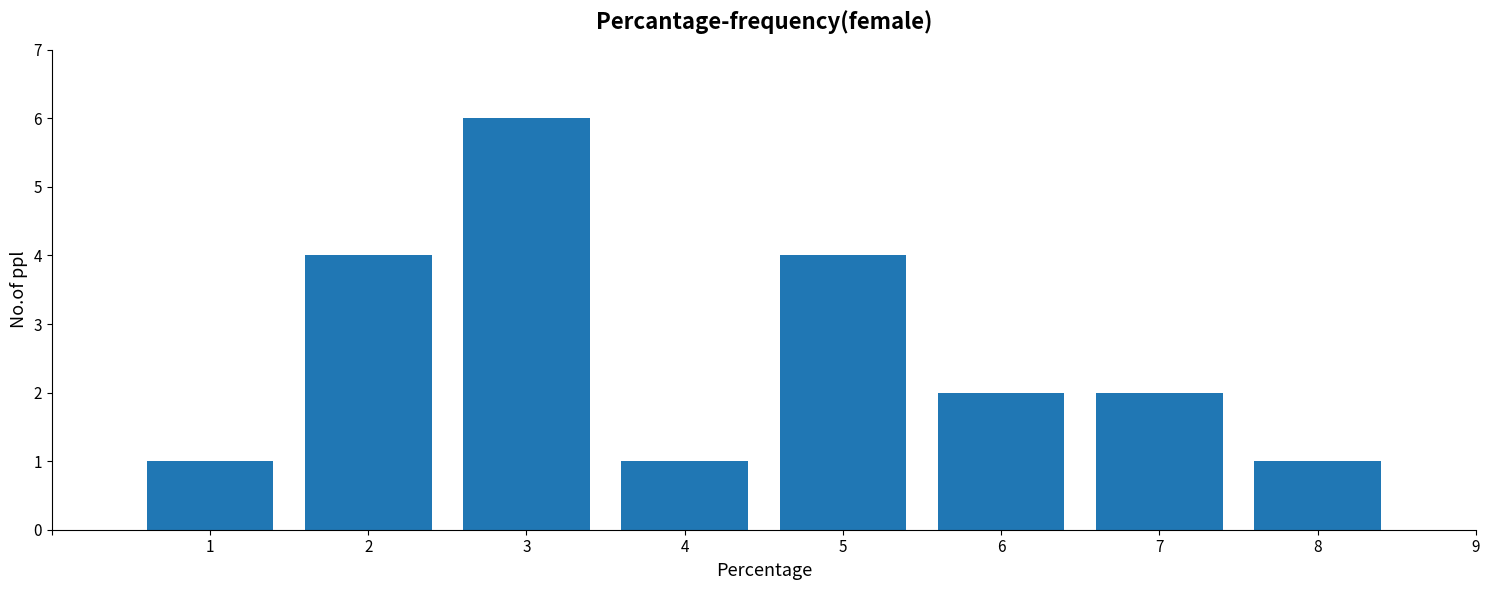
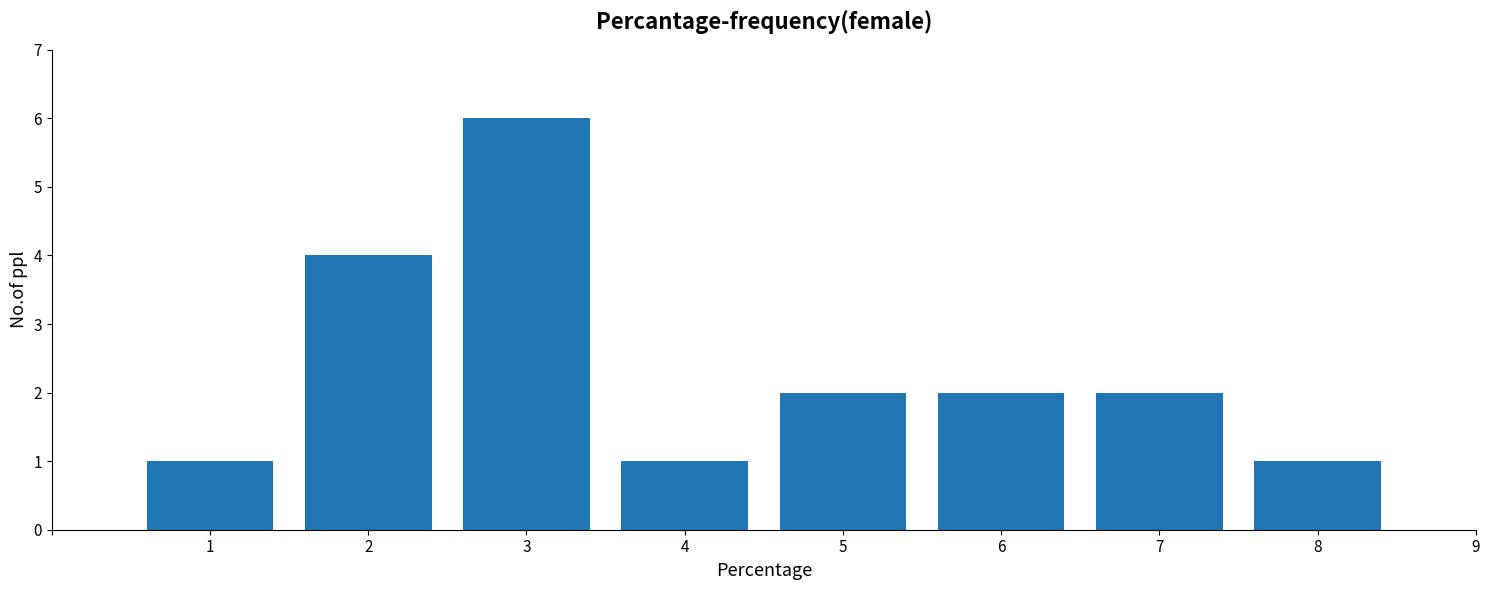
5: 4 -> 2
